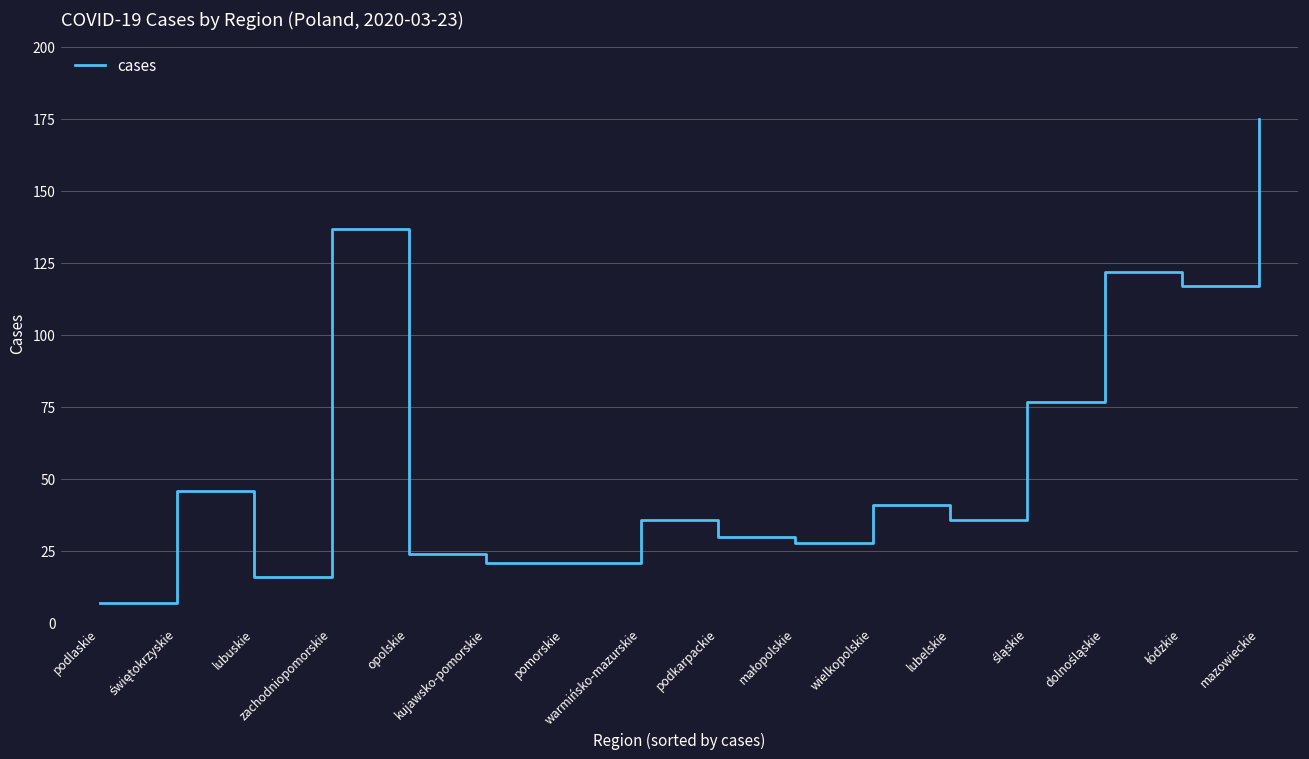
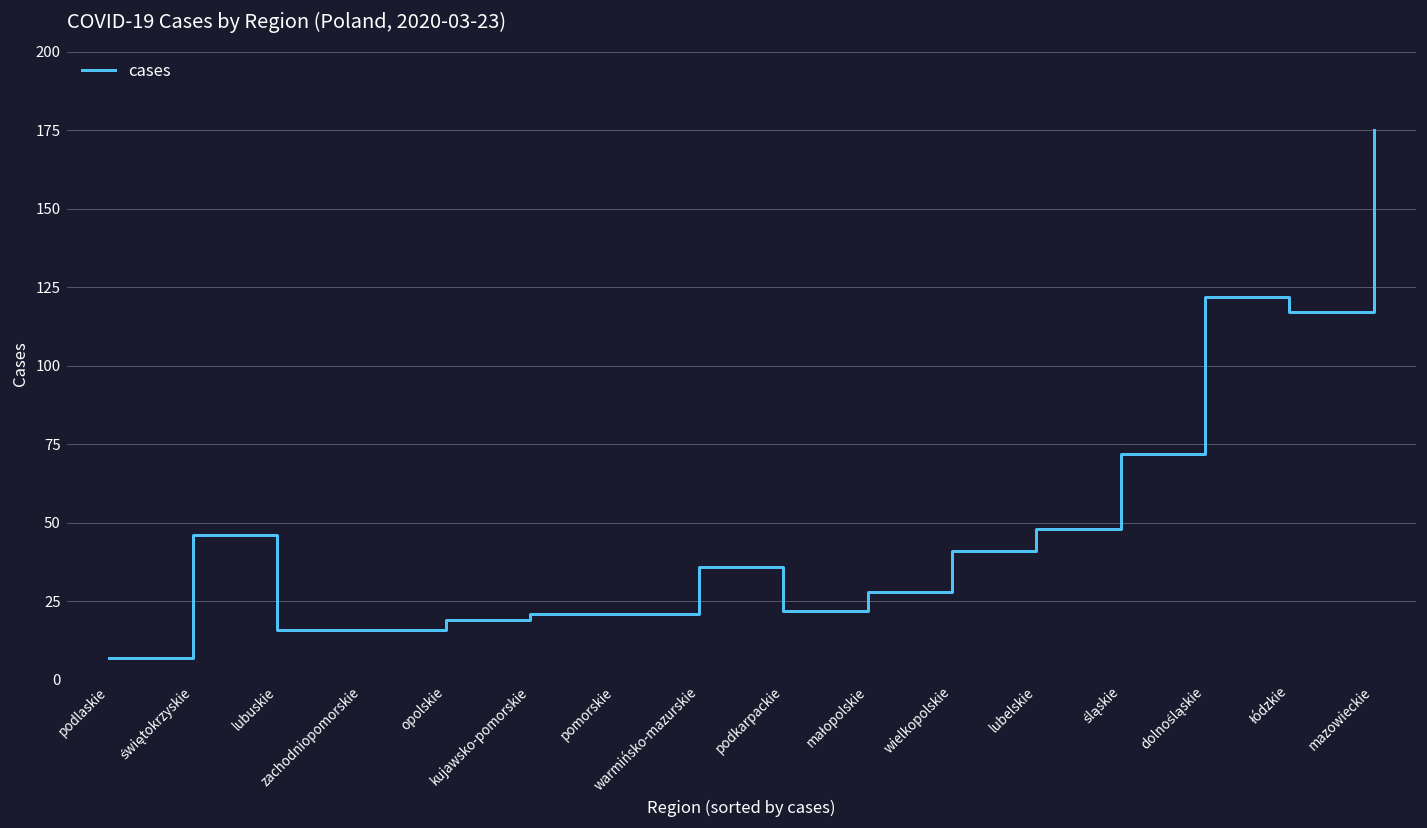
zachodniopomorskie: 137 -> 16
opolskie: 24 -> 19
podkarpackie: 30 -> 22
lubelskie: 36 -> 48
śląskie: 77 -> 72
